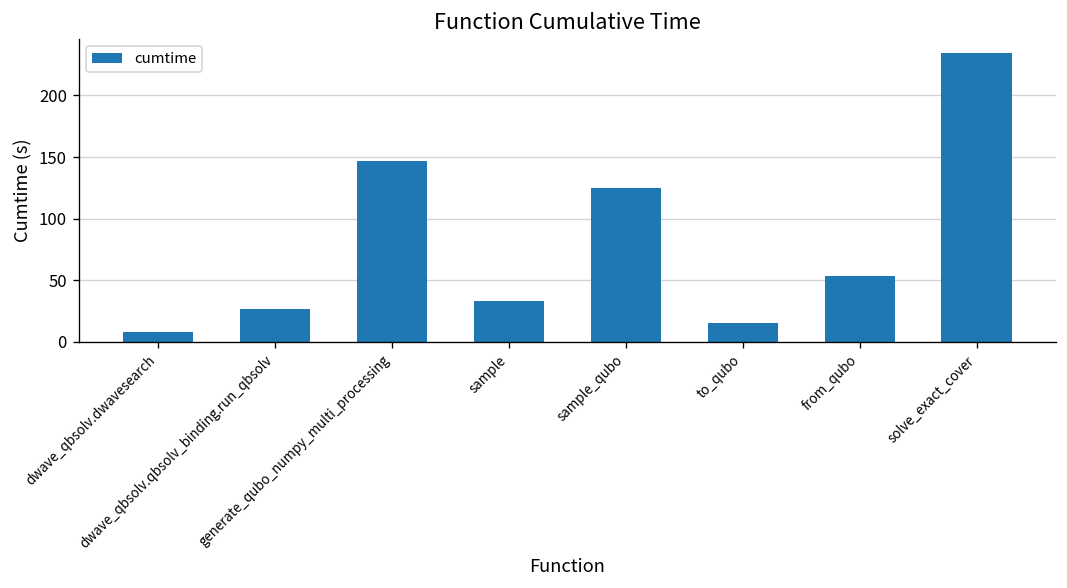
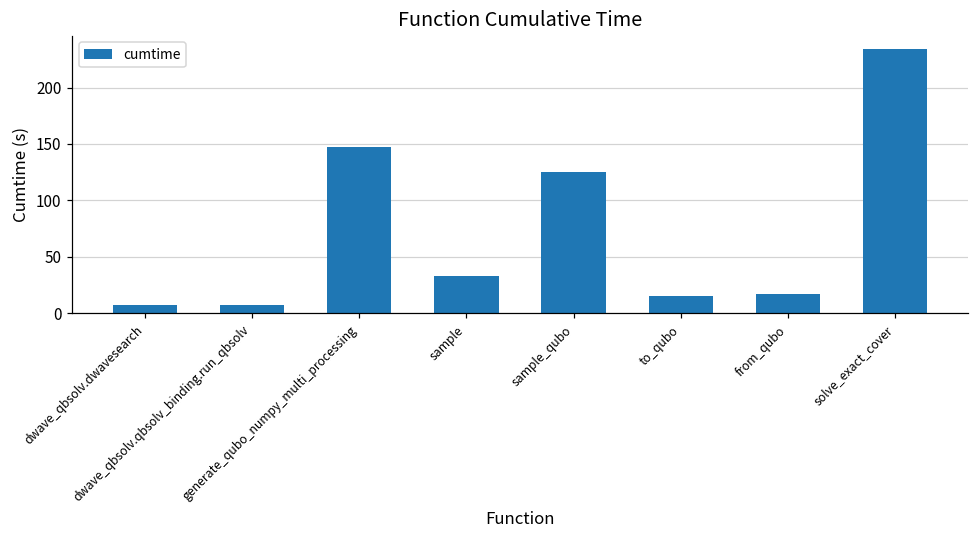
dwave_qbsolv.qbsolv_binding.run_qbsolv: 27 -> 7
from_qubo: 54 -> 17
